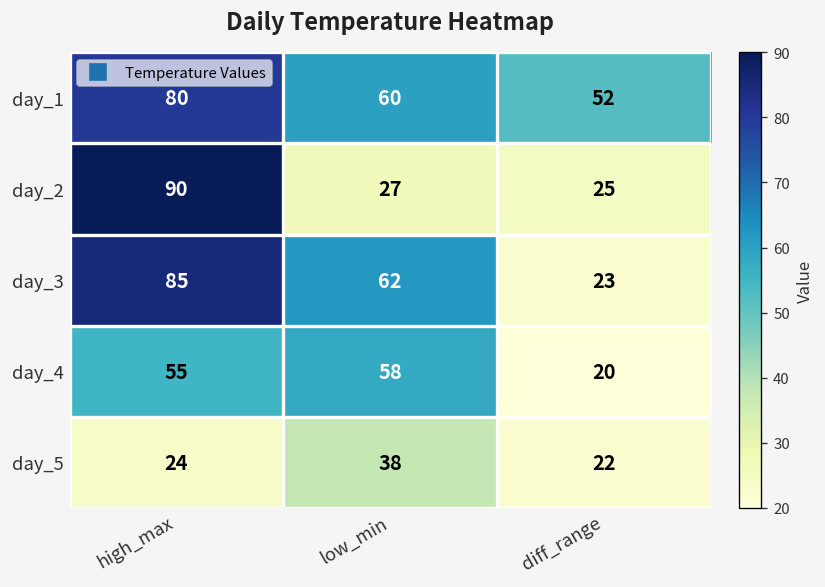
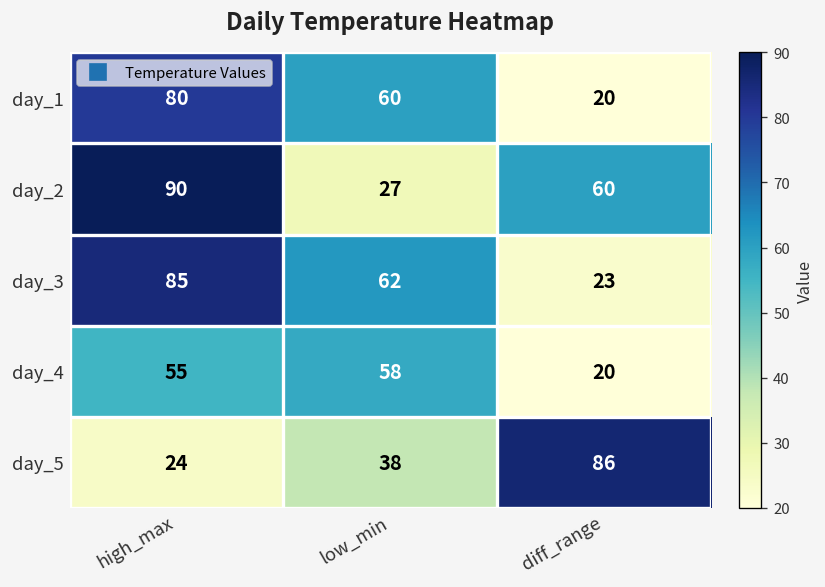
day_1, diff_range: 52 -> 20
day_2, diff_range: 25 -> 60
day_5, diff_range: 22 -> 86
